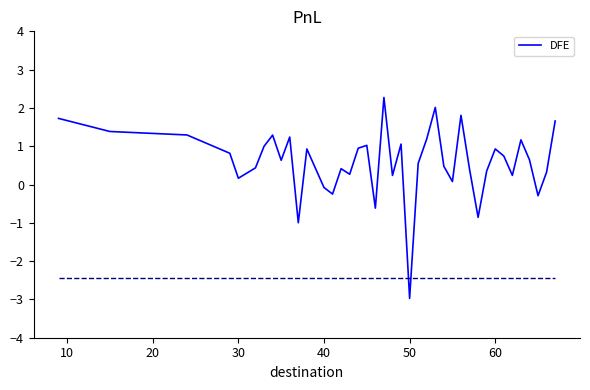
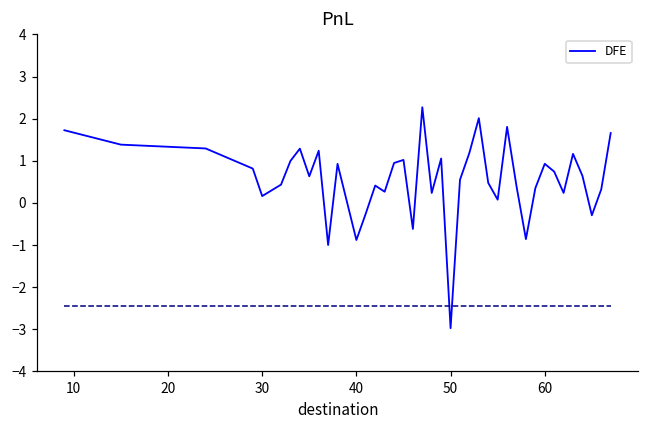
DFE, 40: -0.1 -> -0.9
